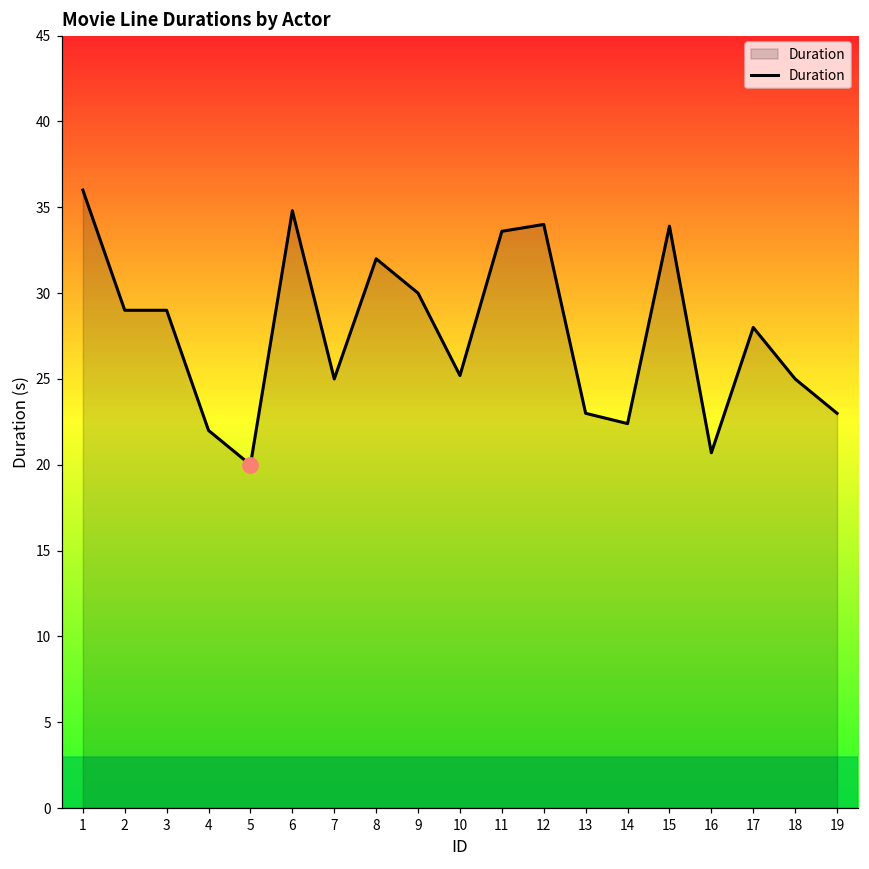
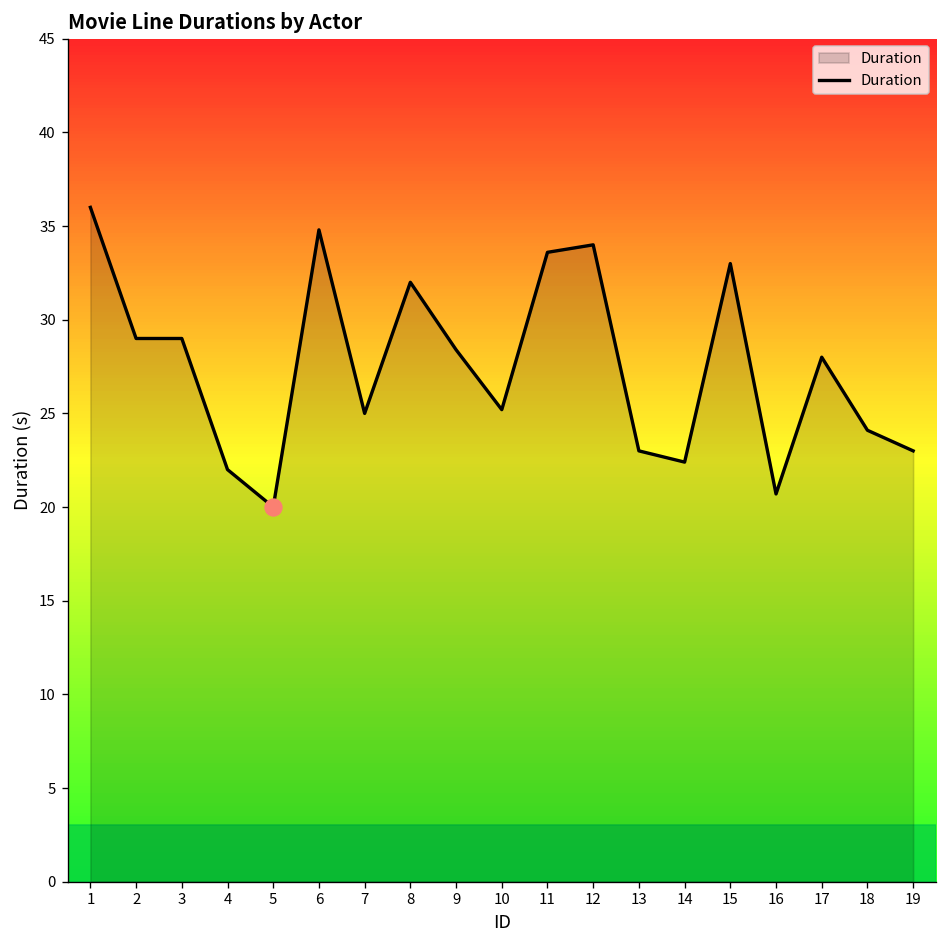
Duration, 9: 30.0 -> 28.4
Duration, 15: 33.9 -> 33.0
Duration, 18: 25.0 -> 24.1
